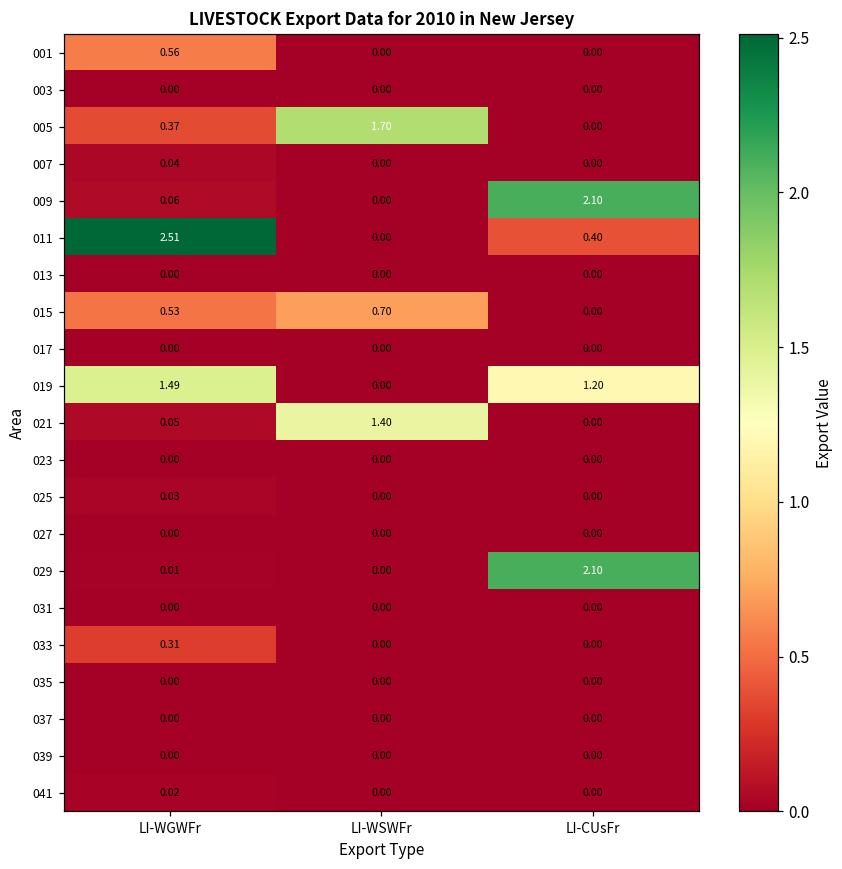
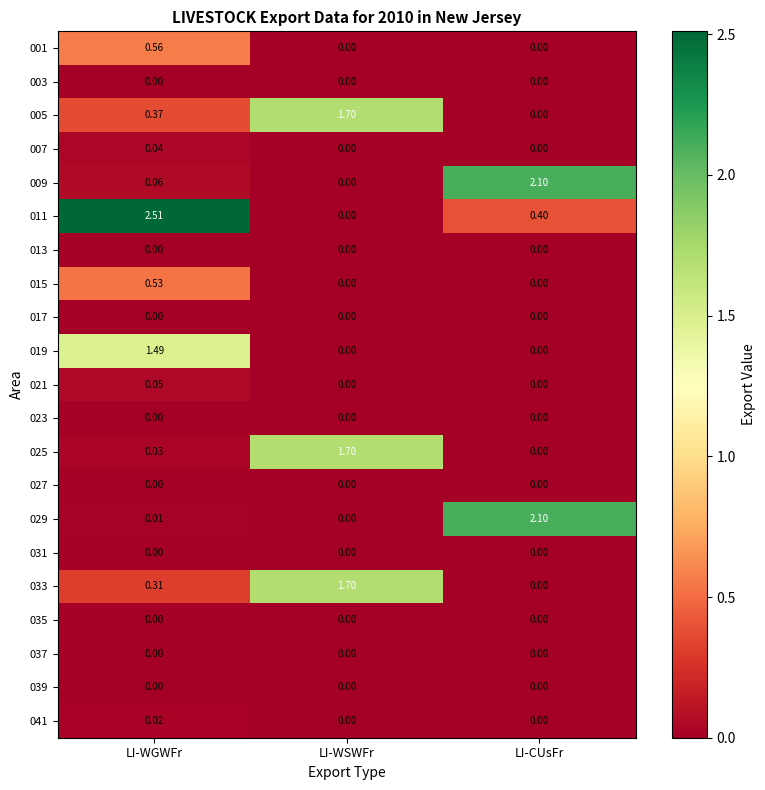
015, LI-WSWFr: 0.70 -> 0.00
019, LI-CUsFr: 1.20 -> 0.00
021, LI-WSWFr: 1.40 -> 0.00
025, LI-WSWFr: 0.00 -> 1.70
033, LI-WSWFr: 0.00 -> 1.70
